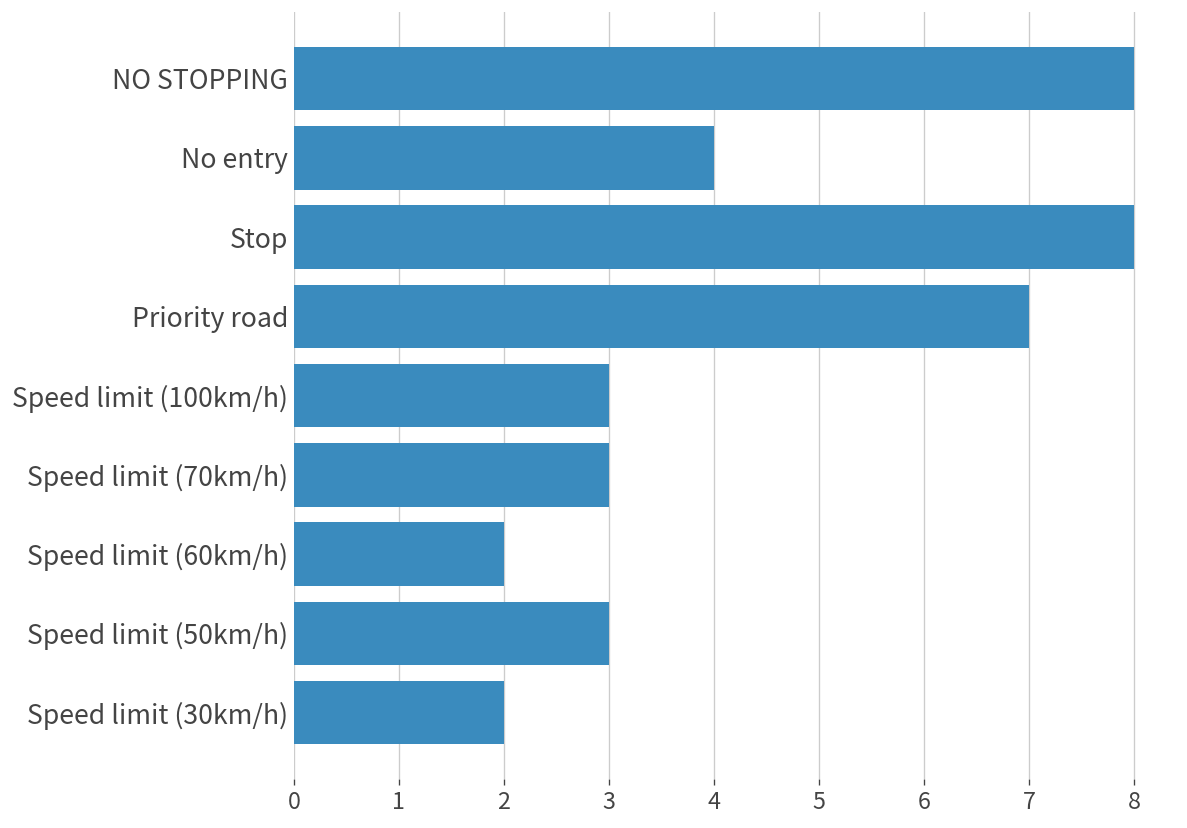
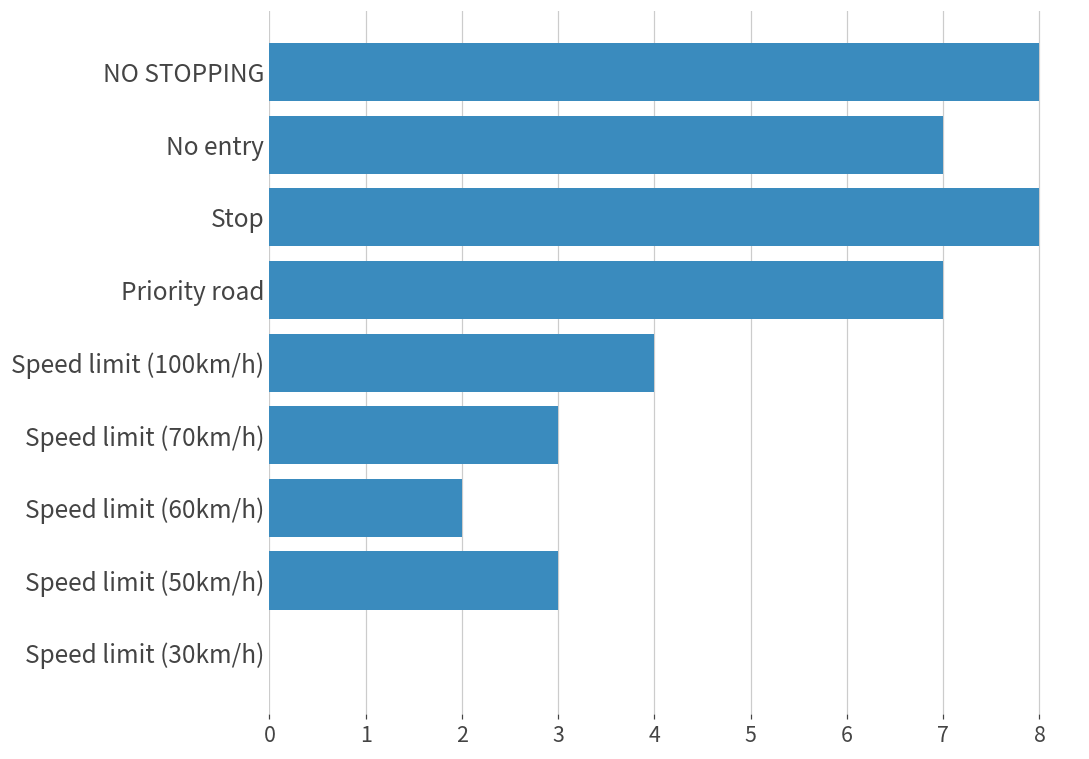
No entry: 4 -> 7
Speed limit (100km/h): 3 -> 4
Speed limit (30km/h): 2 -> 0
